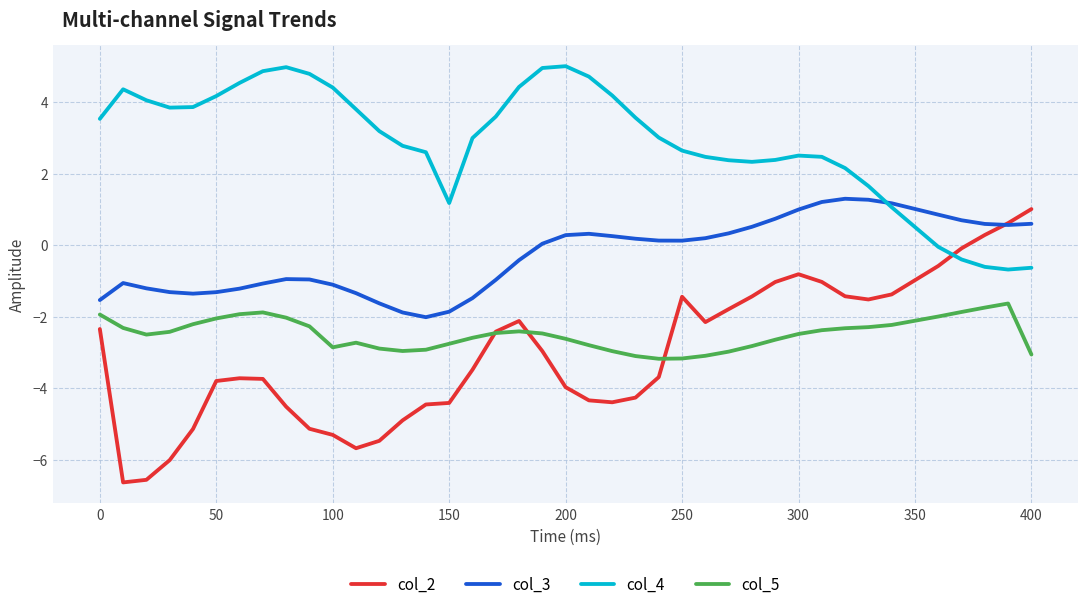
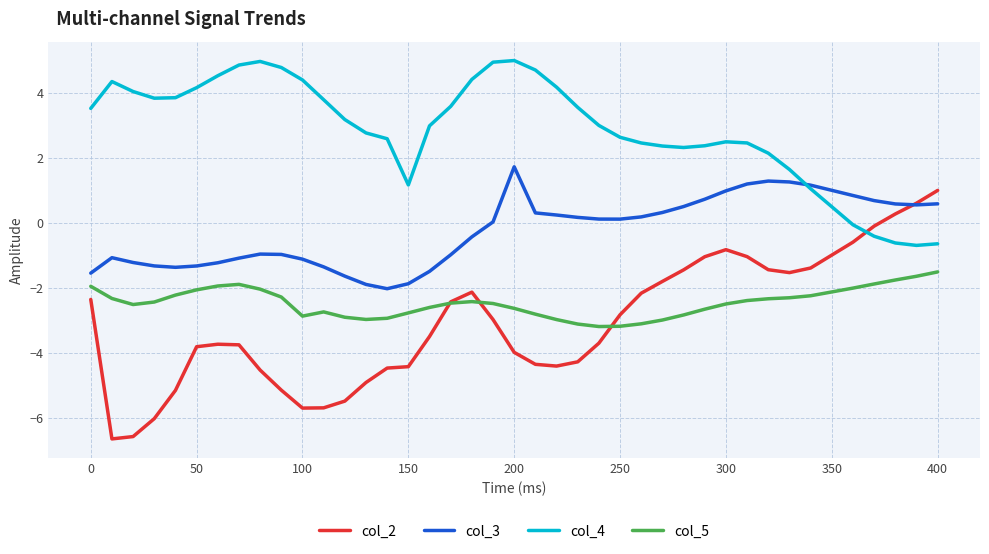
col_2, 100: -5.3 -> -5.7
col_3, 200: 0.3 -> 1.7
col_2, 250: -1.4 -> -2.8
col_5, 400: -3.1 -> -1.5
